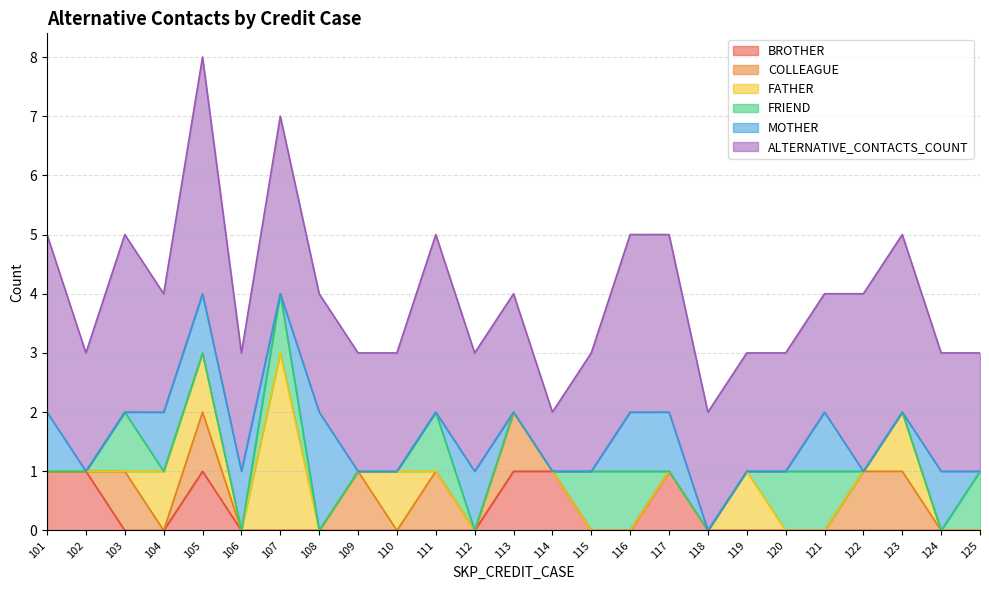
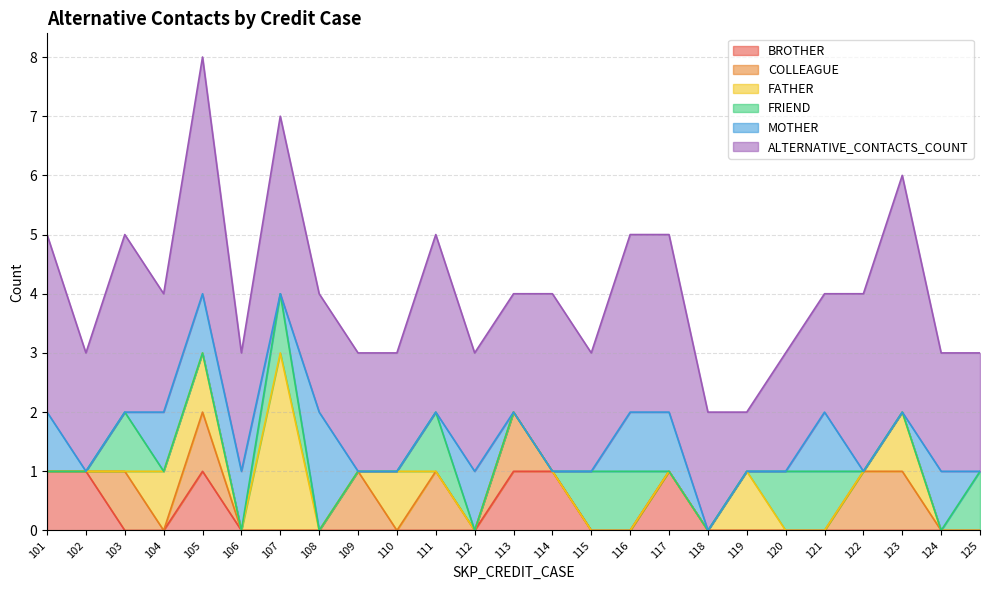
ALTERNATIVE_CONTACTS_COUNT, 114: 1 -> 3
ALTERNATIVE_CONTACTS_COUNT, 119: 2 -> 1
ALTERNATIVE_CONTACTS_COUNT, 123: 3 -> 4
